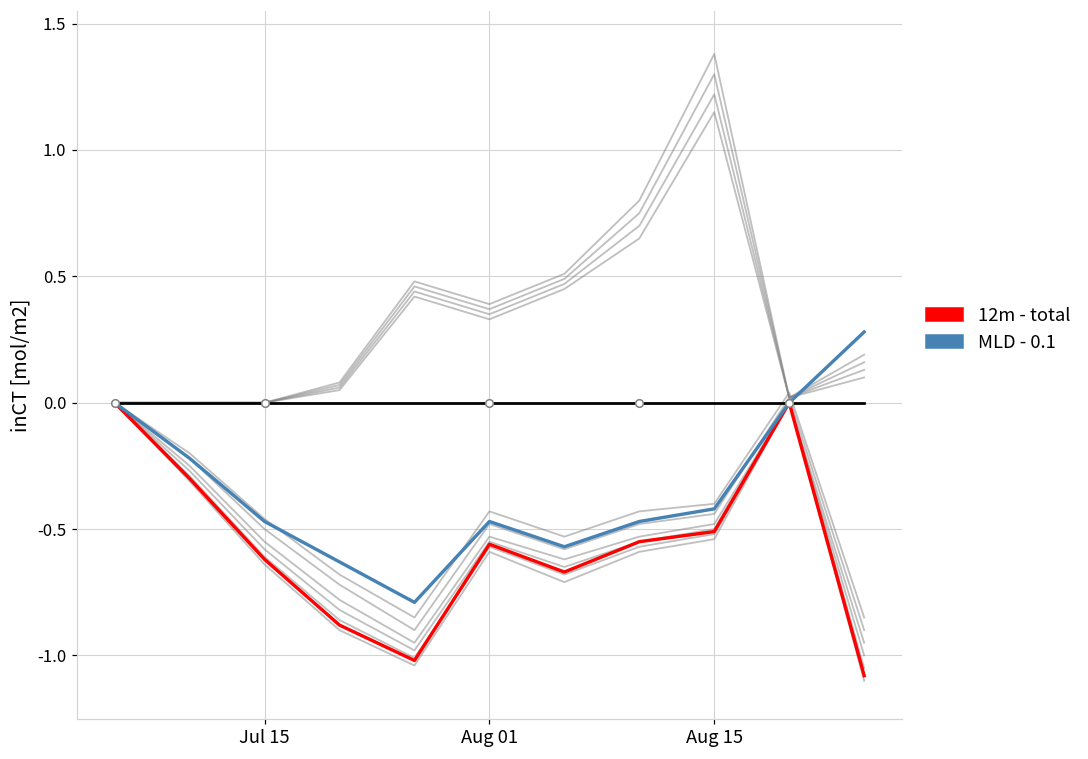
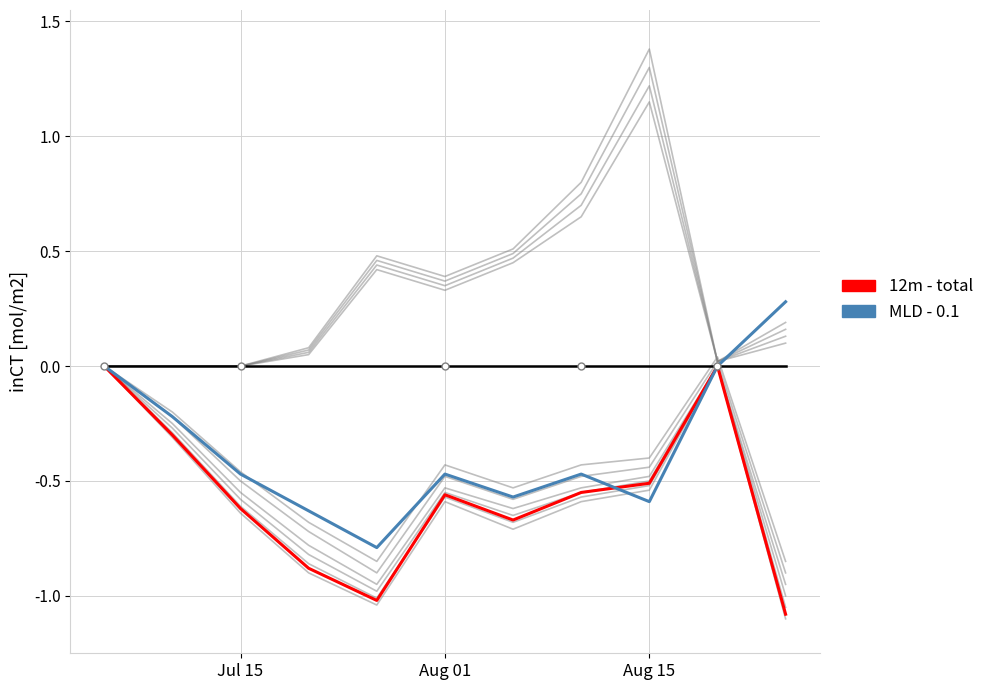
MLD - 0.1, Aug 15: -0.42 -> -0.59
